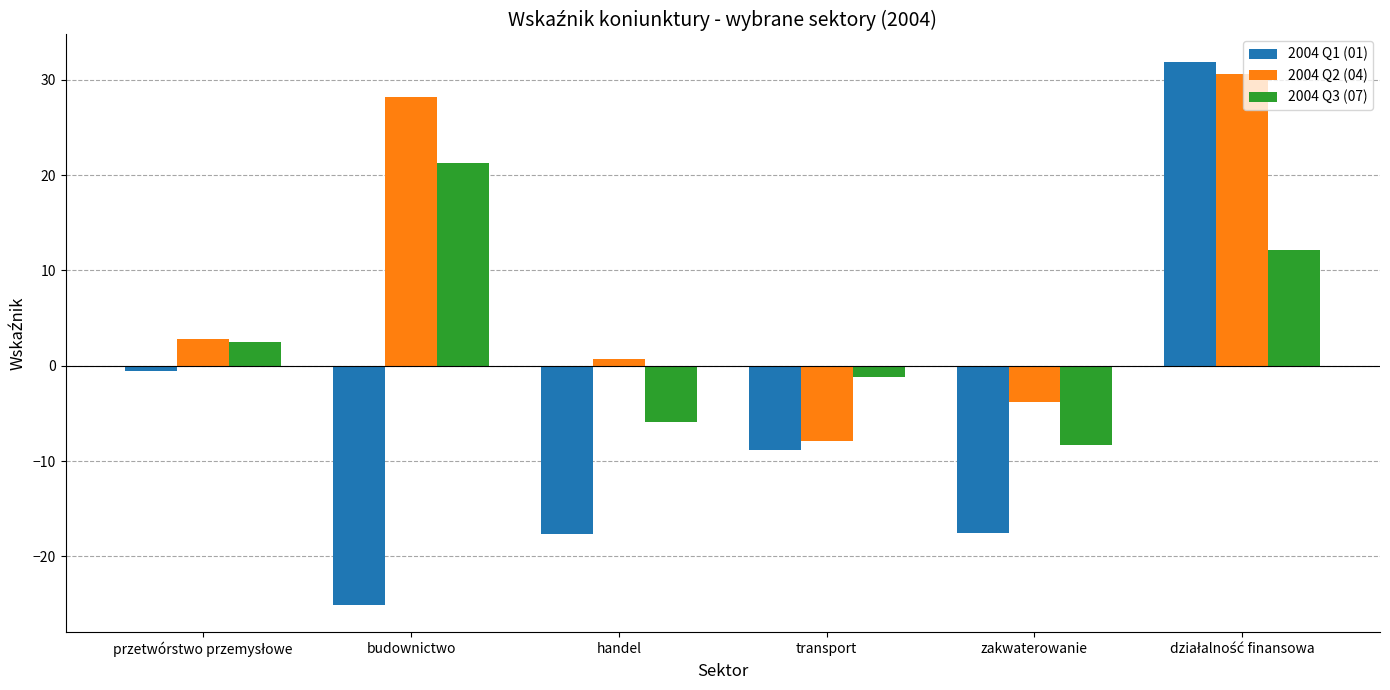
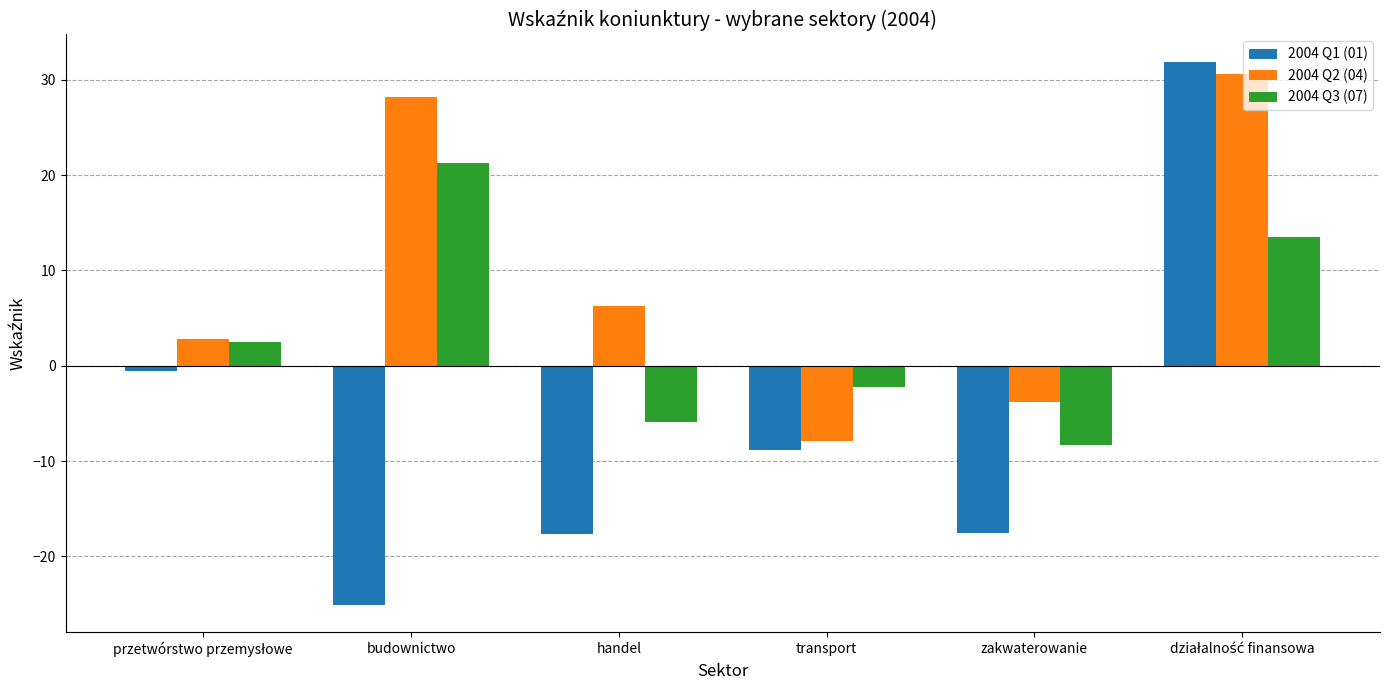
2004 Q2 (04), handel: 1 -> 6
2004 Q3 (07), transport: -1 -> -2
2004 Q3 (07), działalność finansowa: 12 -> 14
